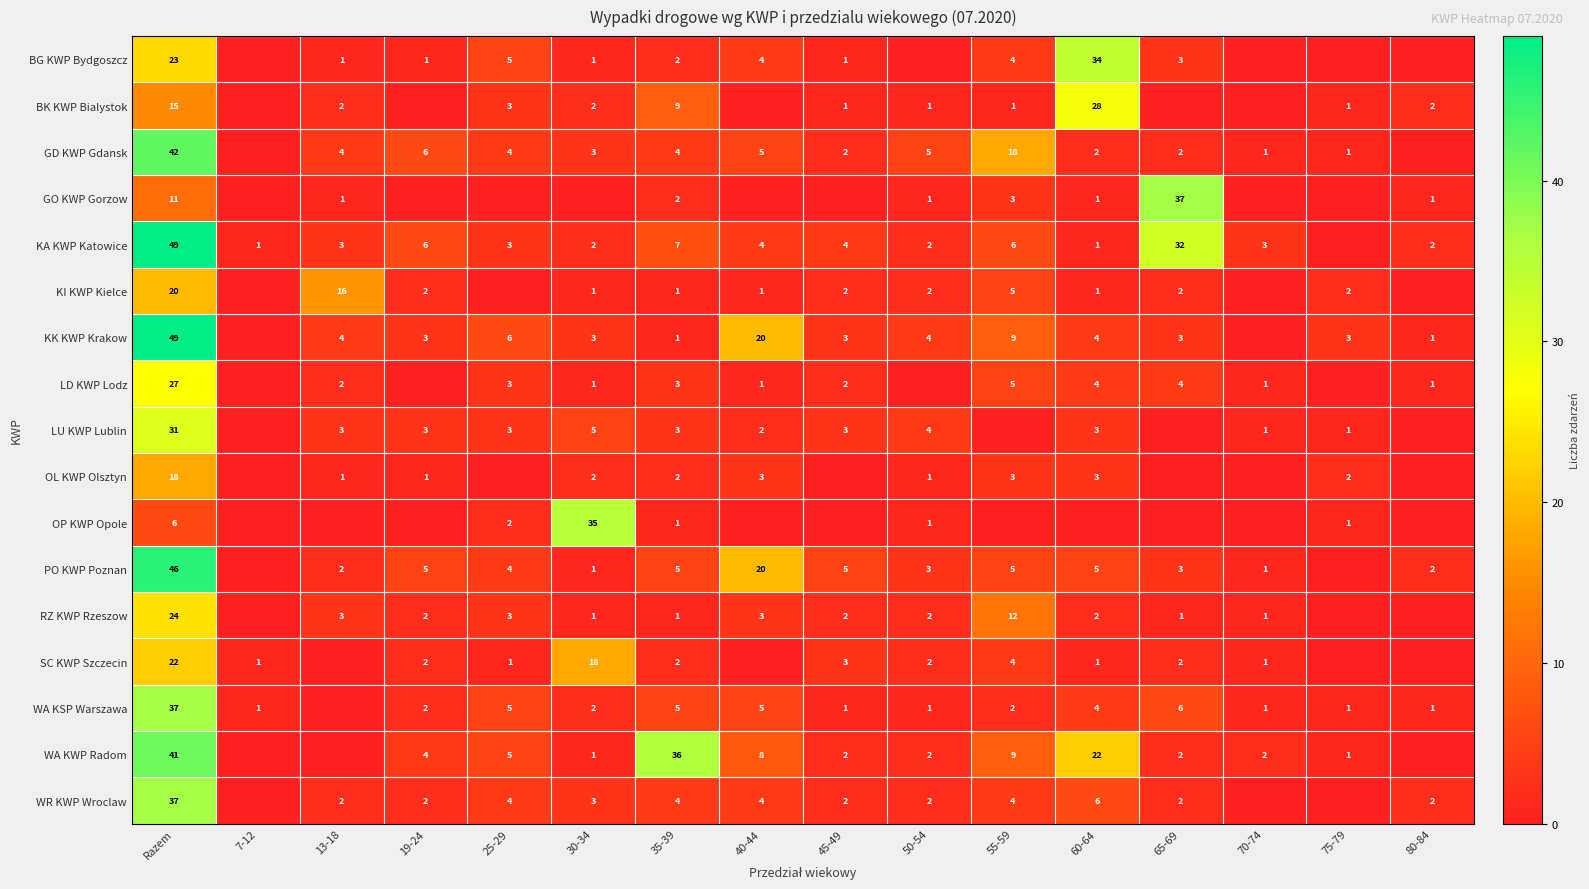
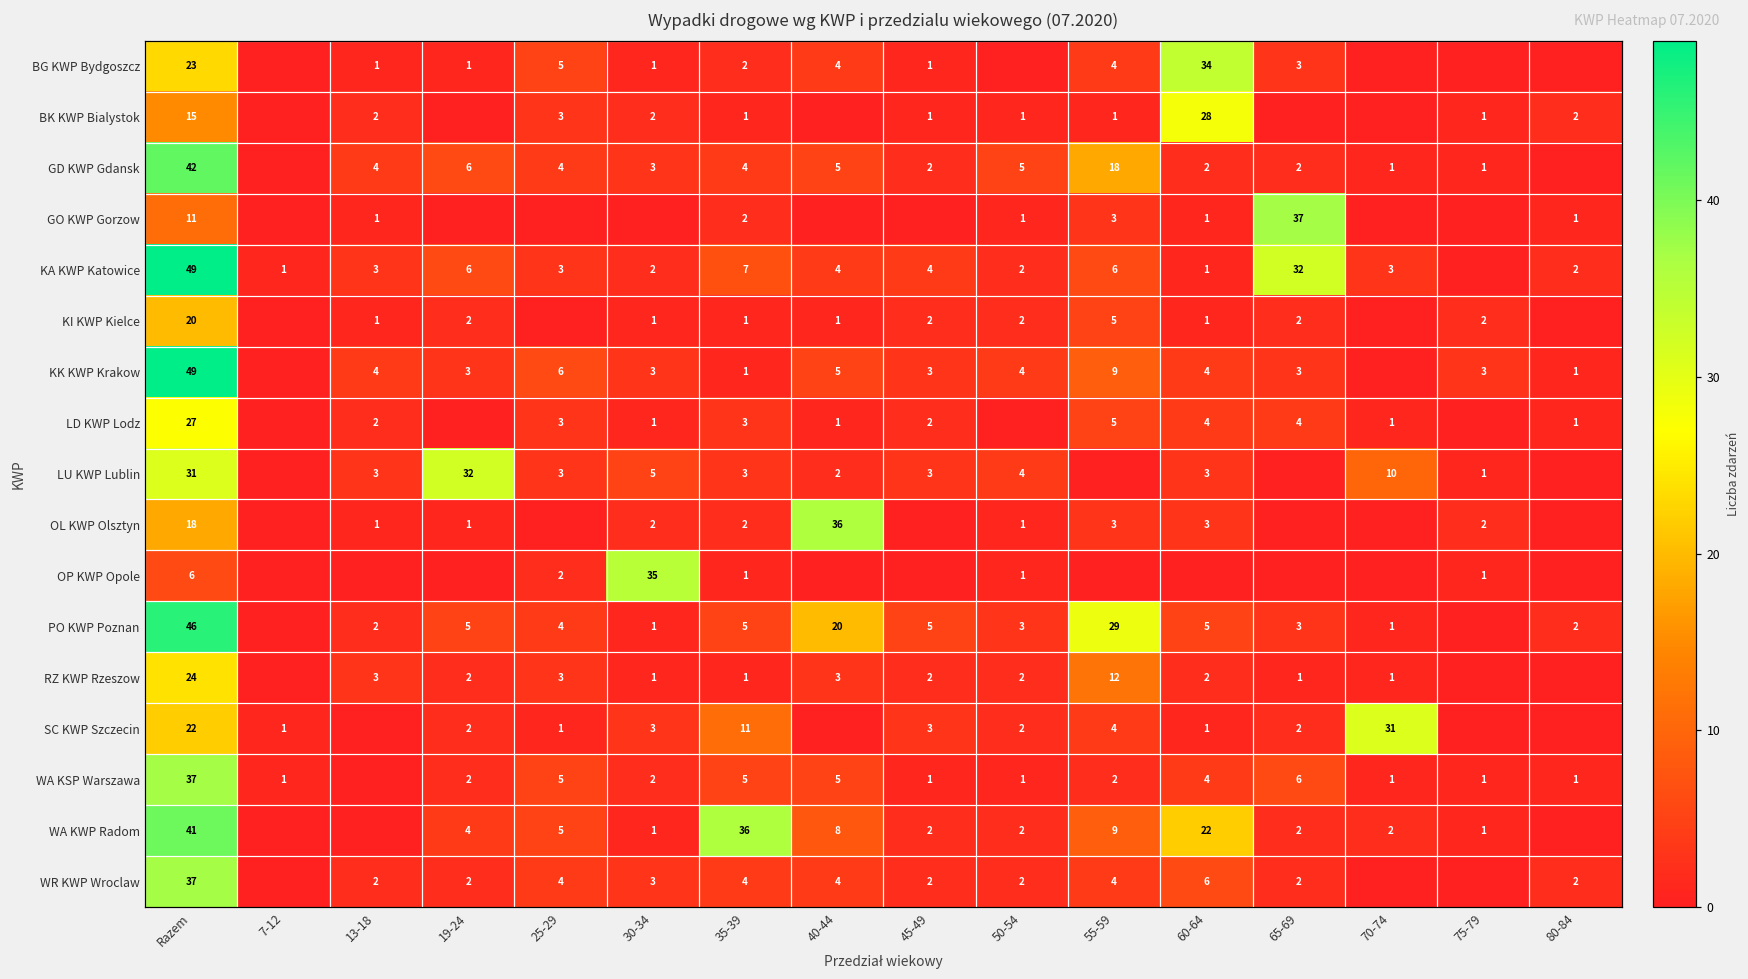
BK KWP Bialystok, 35-39: 9 -> 1
KI KWP Kielce, 13-18: 16 -> 1
KK KWP Krakow, 40-44: 20 -> 5
LU KWP Lublin, 19-24: 3 -> 32
LU KWP Lublin, 70-74: 1 -> 10
OL KWP Olsztyn, 40-44: 3 -> 36
PO KWP Poznan, 55-59: 5 -> 29
SC KWP Szczecin, 30-34: 18 -> 3
SC KWP Szczecin, 35-39: 2 -> 11
SC KWP Szczecin, 70-74: 1 -> 31
